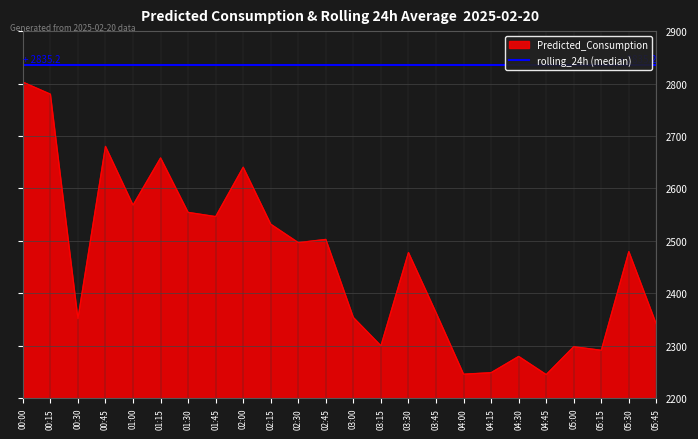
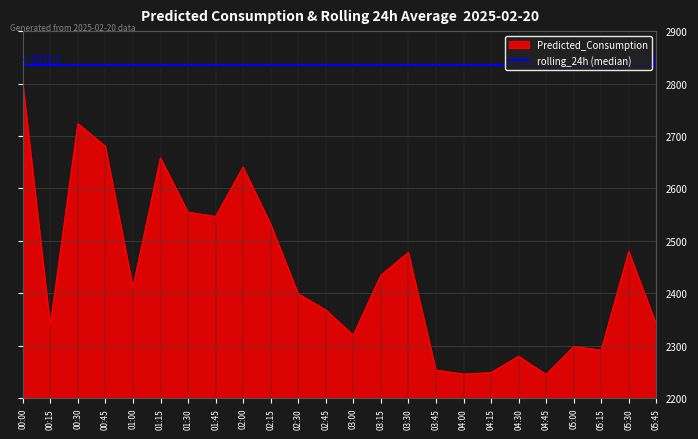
00:15: 2780 -> 2340
00:30: 2350 -> 2720
01:00: 2570 -> 2410
02:30: 2500 -> 2400
02:45: 2500 -> 2370
03:00: 2350 -> 2320
03:15: 2300 -> 2430
03:45: 2360 -> 2250
